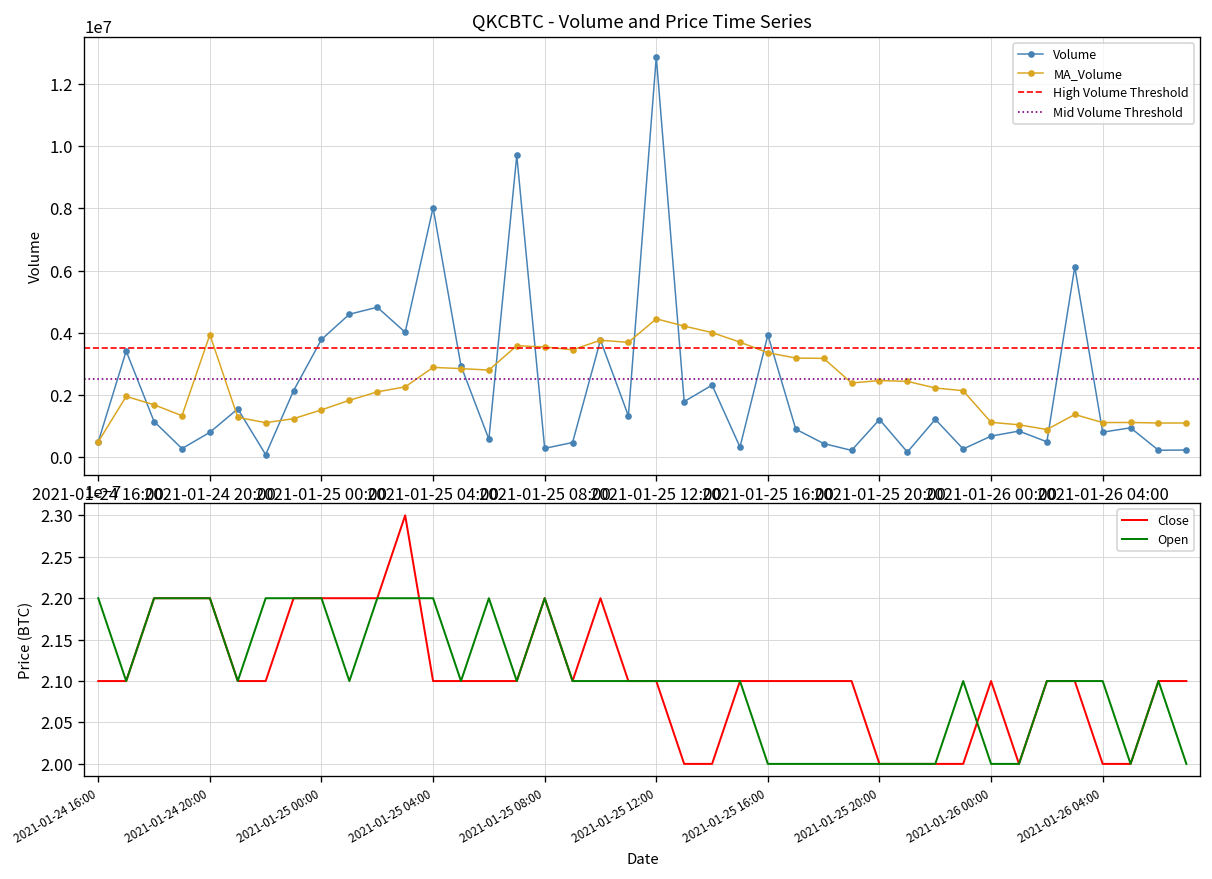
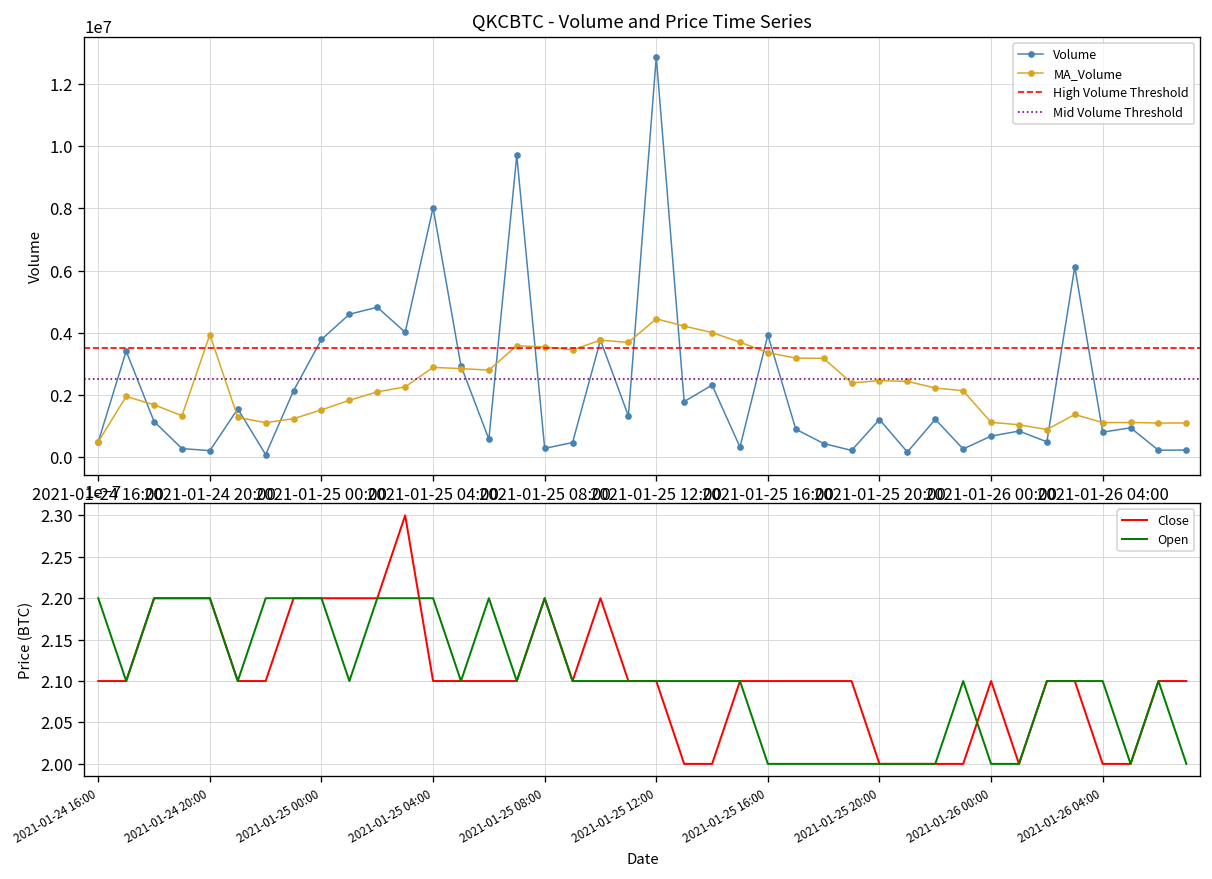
QKCBTC - Volume and Price Time Series, Volume, 2021-01-24 20:00: 800000 -> 200000
